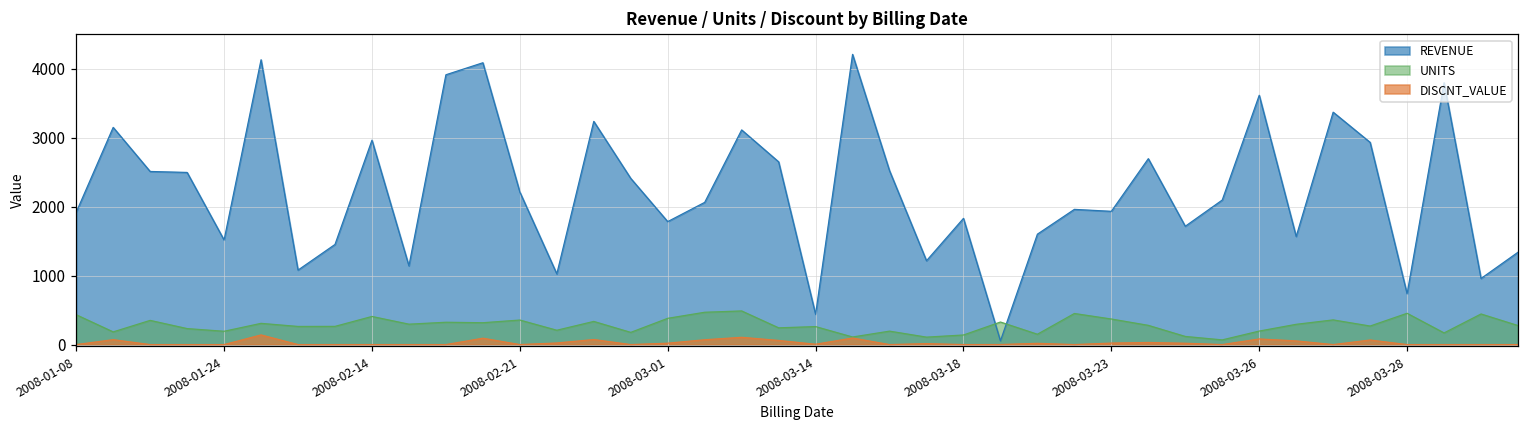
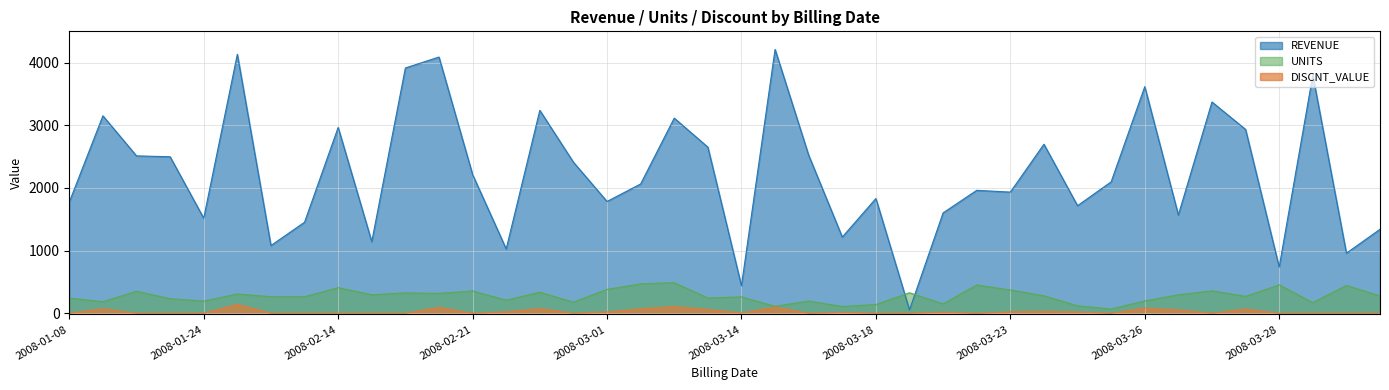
REVENUE, 2008-01-08: 1900 -> 1800
UNITS, 2008-01-08: 400 -> 200
